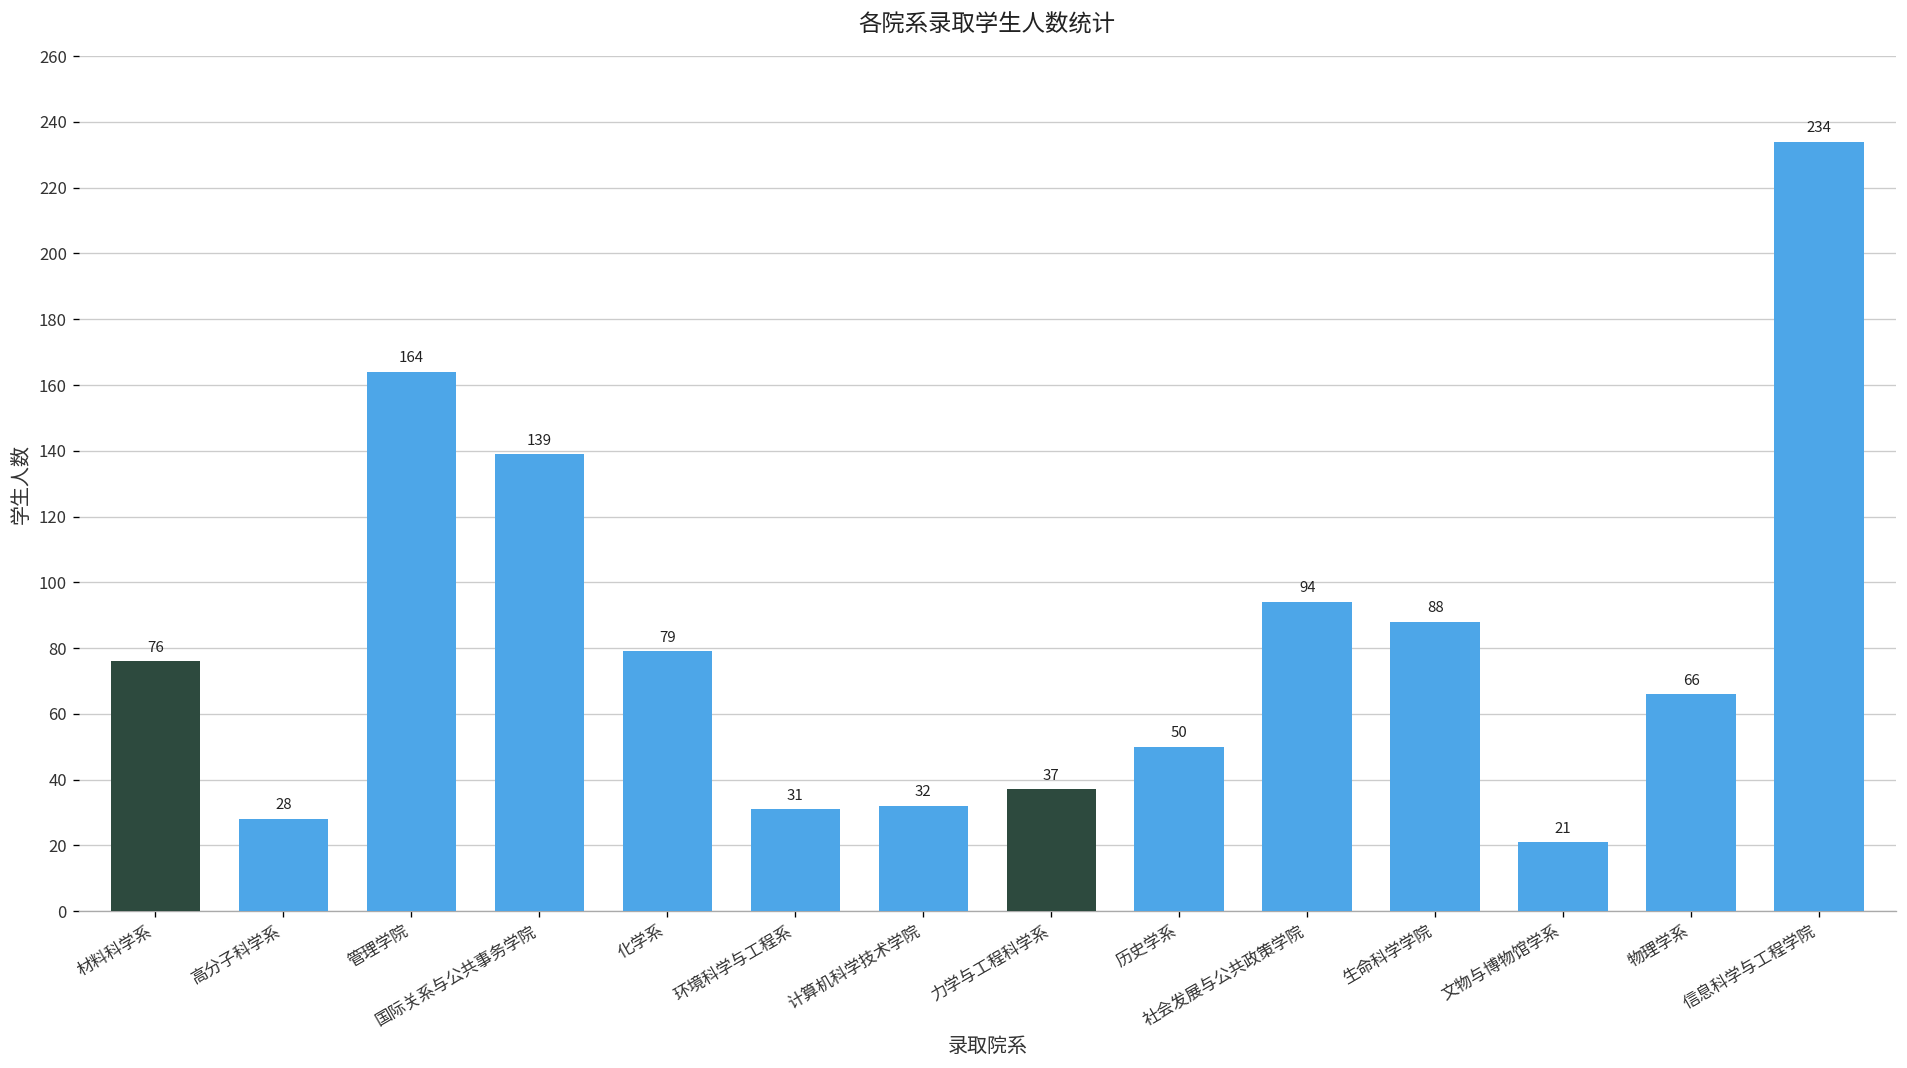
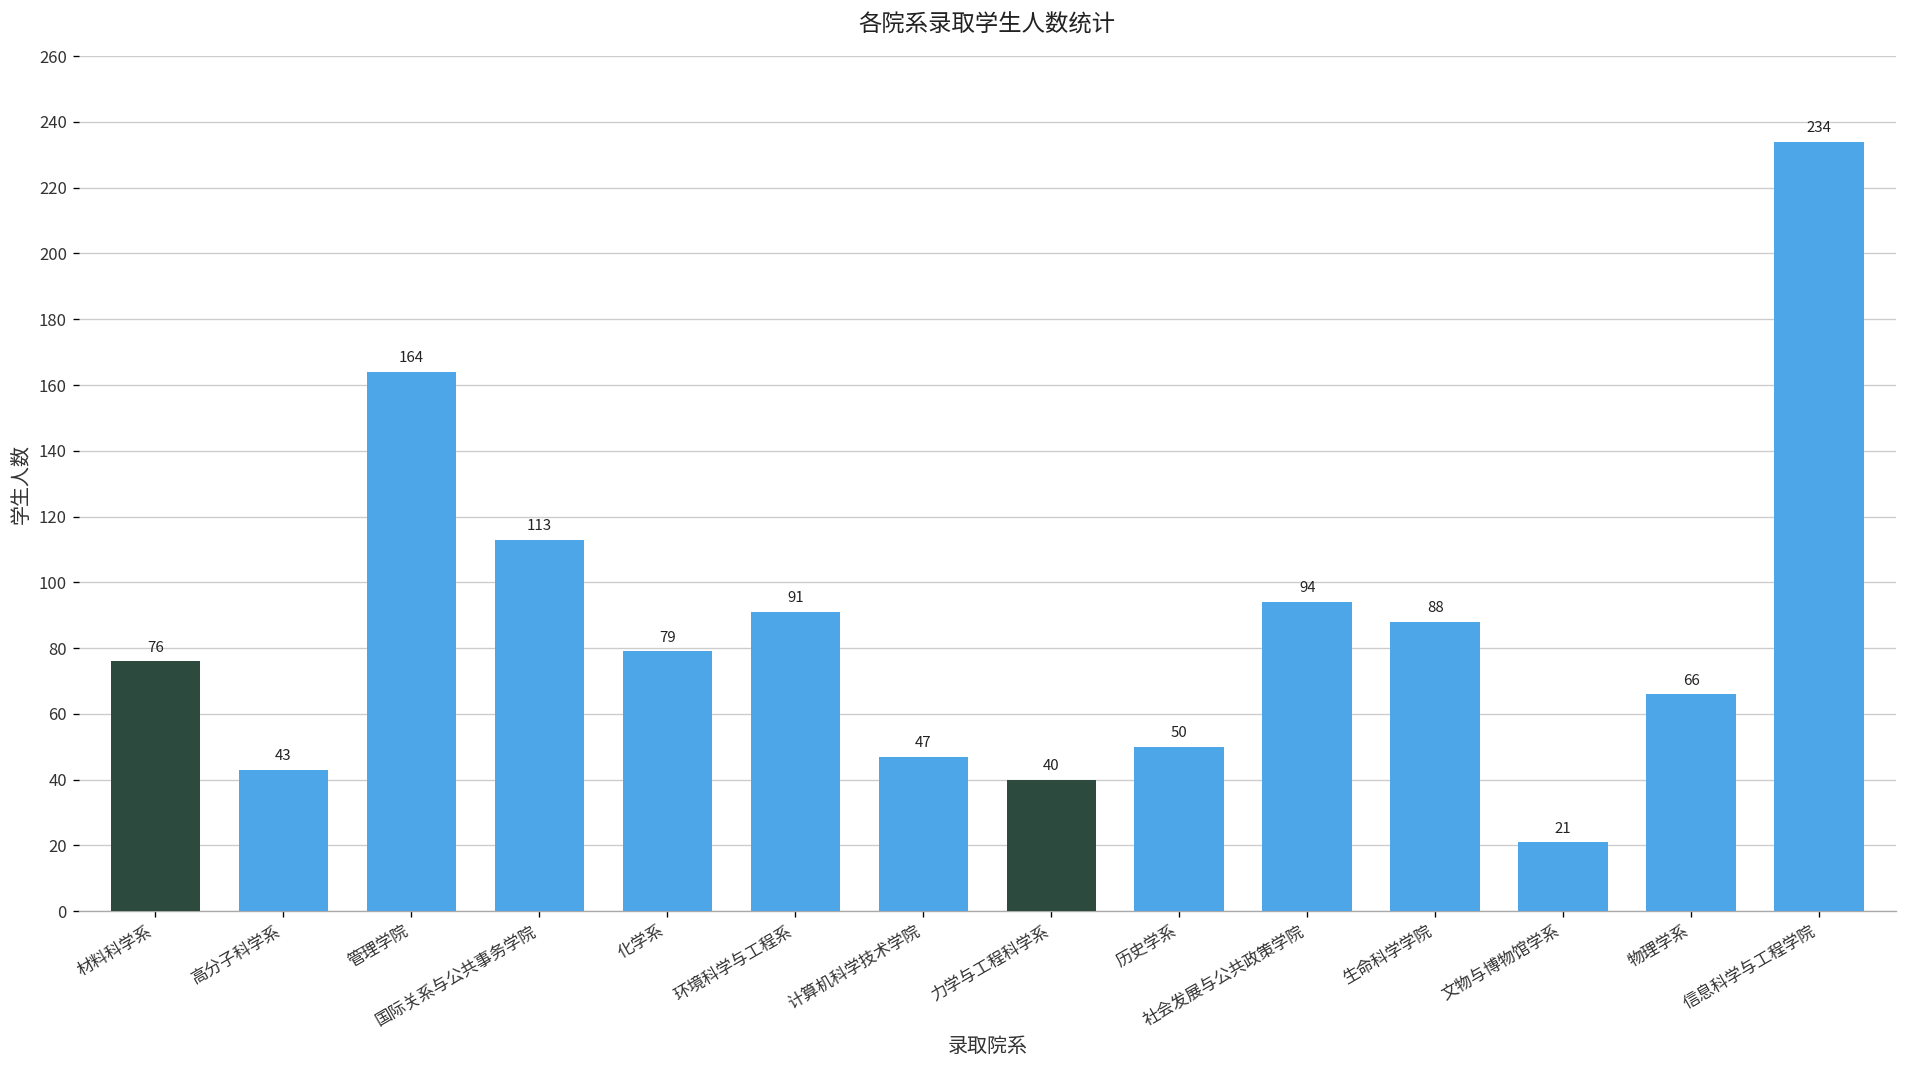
高分子科学系: 28 -> 43
国际关系与公共事务学院: 139 -> 113
环境科学与工程系: 31 -> 91
计算机科学技术学院: 32 -> 47
力学与工程科学系: 37 -> 40
